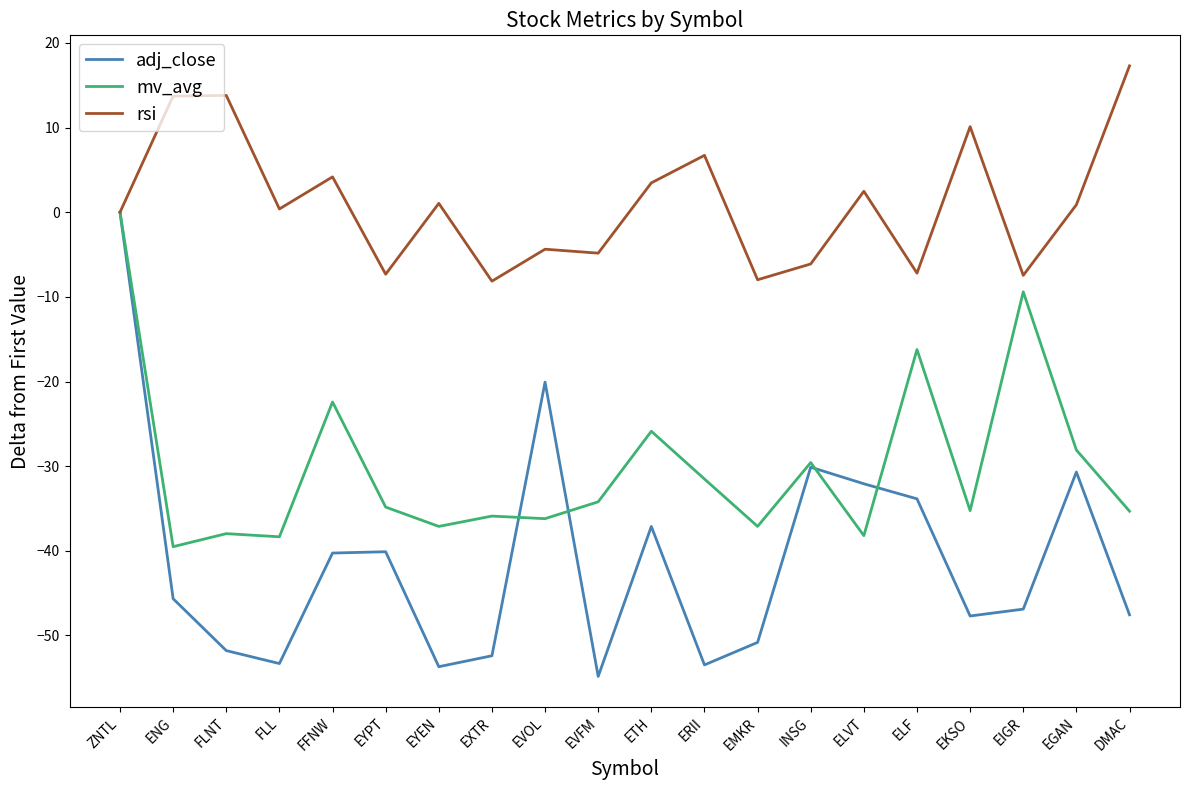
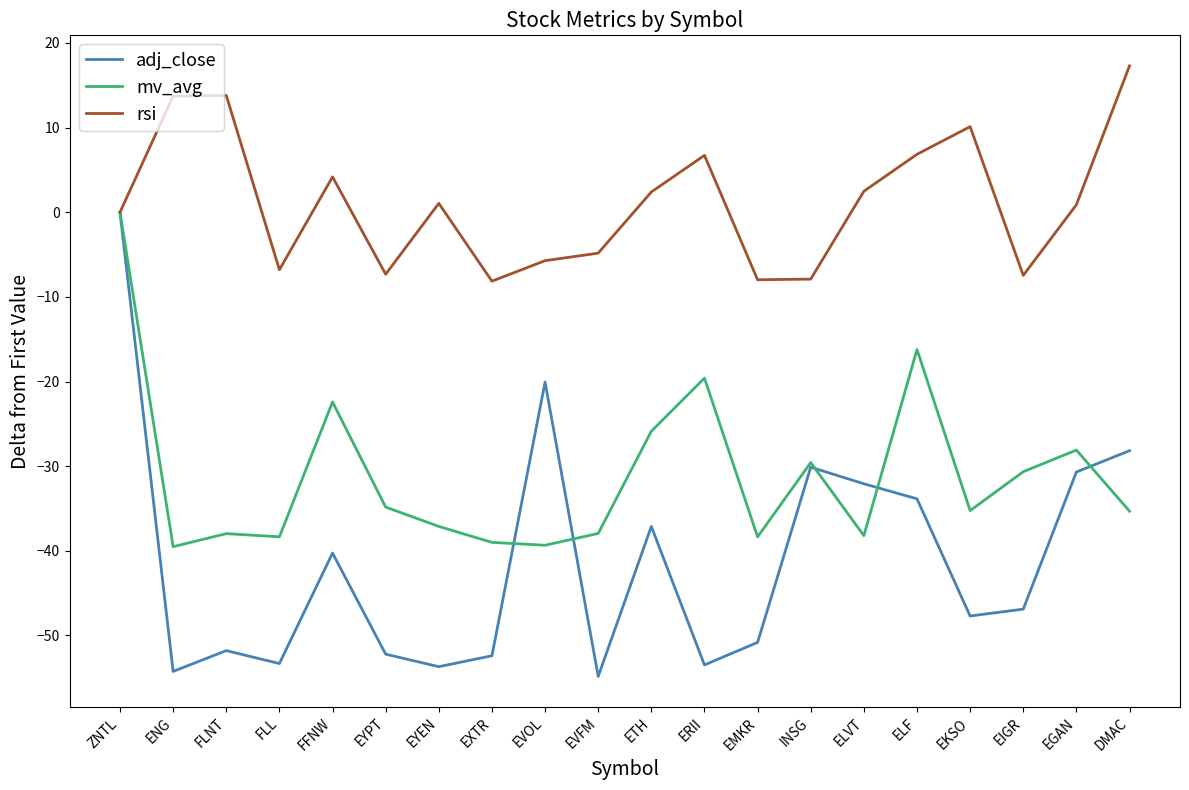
adj_close, ENG: -46 -> -54
rsi, FLL: 0 -> -7
adj_close, EYPT: -40 -> -52
mv_avg, EXTR: -36 -> -39
mv_avg, EVOL: -36 -> -39
rsi, EVOL: -4 -> -6
mv_avg, EVFM: -34 -> -38
rsi, ETH: 3 -> 2
mv_avg, ERII: -32 -> -20
mv_avg, EMKR: -37 -> -38
rsi, INSG: -6 -> -8
rsi, ELF: -7 -> 7
mv_avg, EIGR: -9 -> -31
adj_close, DMAC: -48 -> -28
